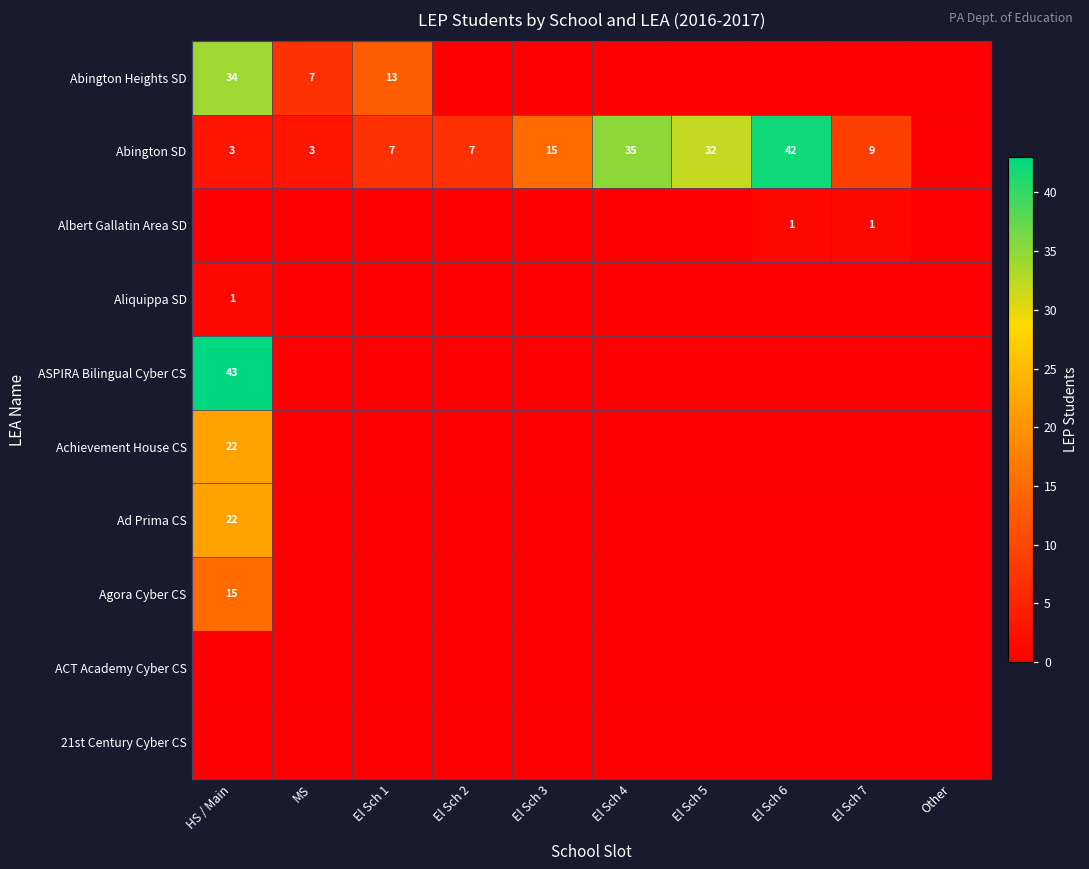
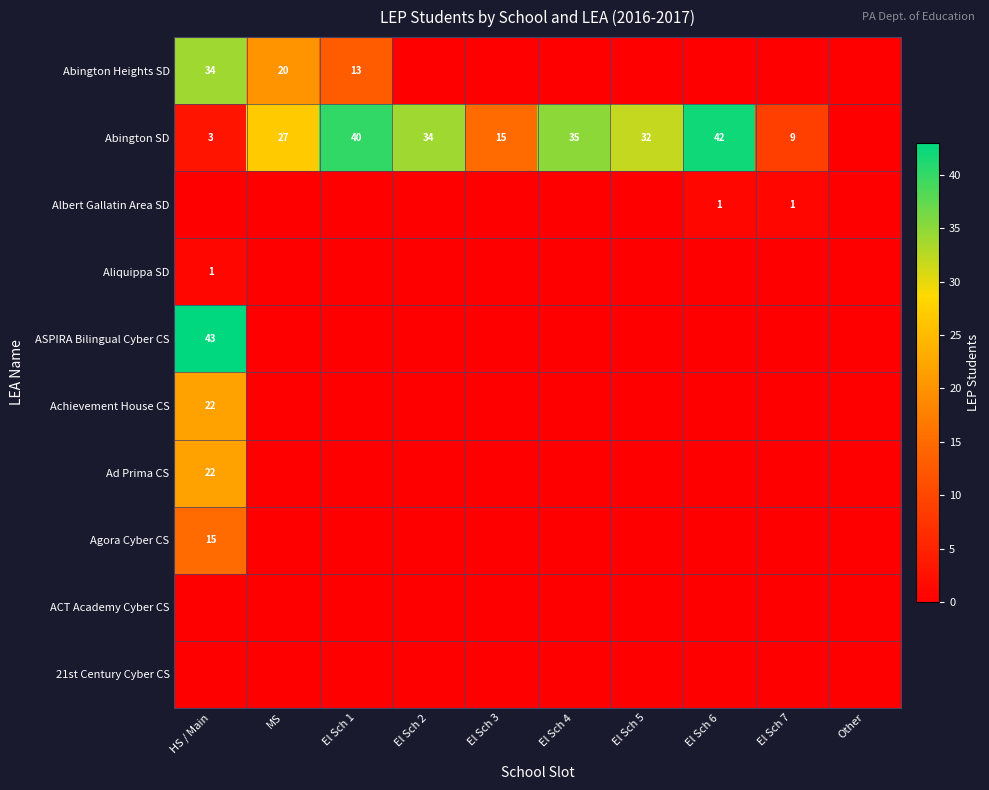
Abington Heights SD, MS: 7 -> 20
Abington SD, MS: 3 -> 27
Abington SD, El Sch 1: 7 -> 40
Abington SD, El Sch 2: 7 -> 34
